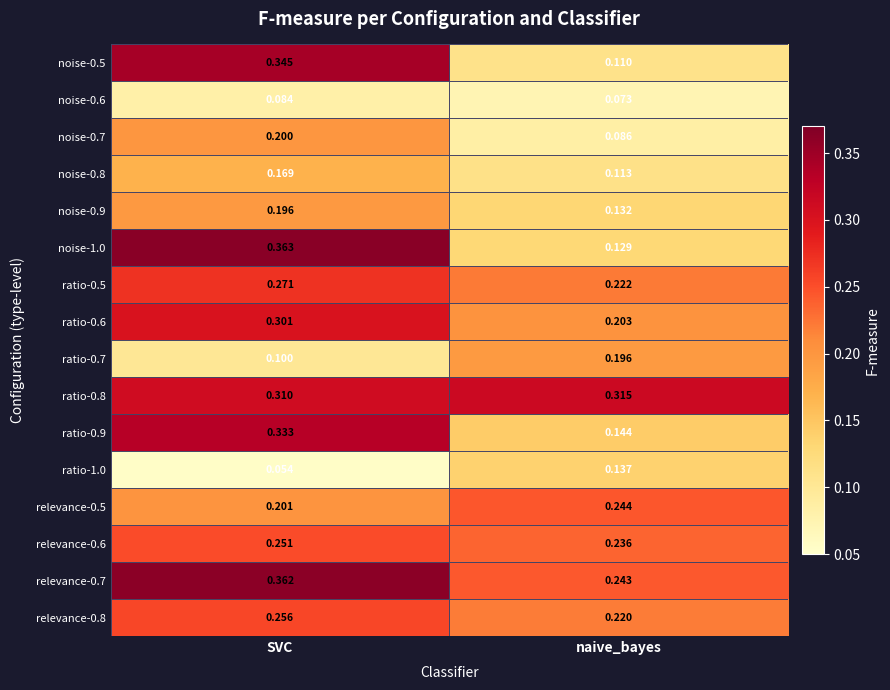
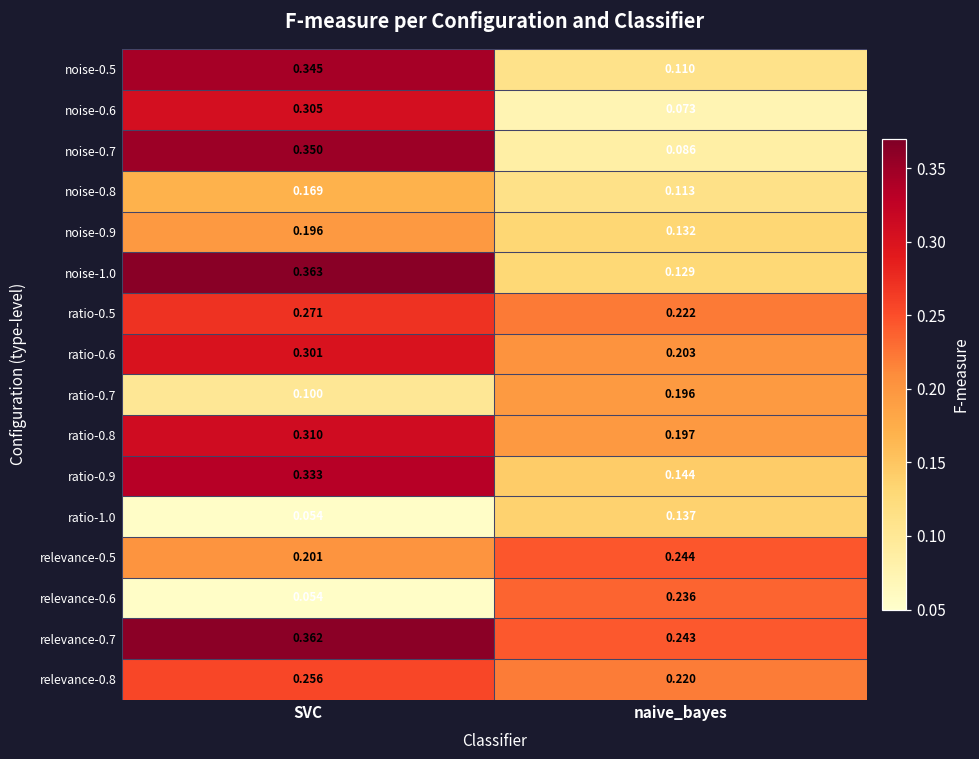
noise-0.6, SVC: 0.084 -> 0.305
noise-0.7, SVC: 0.200 -> 0.350
ratio-0.8, naive_bayes: 0.315 -> 0.197
relevance-0.6, SVC: 0.251 -> 0.054
